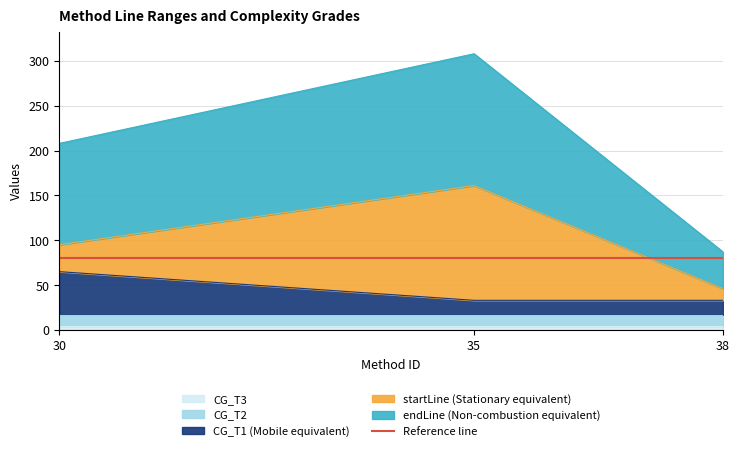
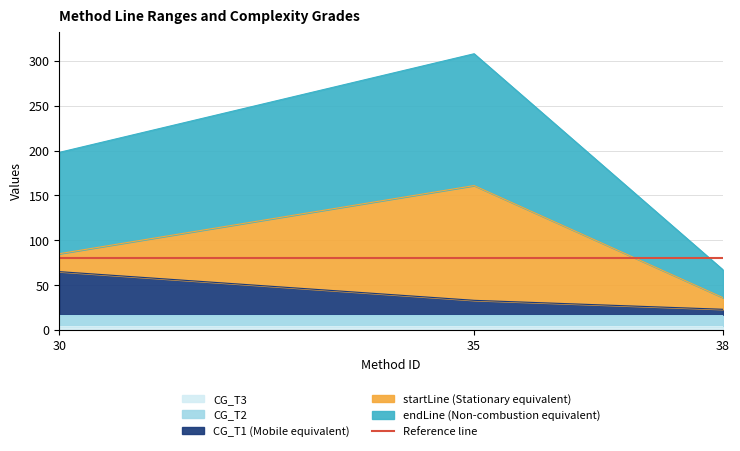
startLine (Stationary equivalent), 30: 30 -> 20
CG_T1 (Mobile equivalent), 38: 20 -> 10
endLine (Non-combustion equivalent), 38: 40 -> 30
